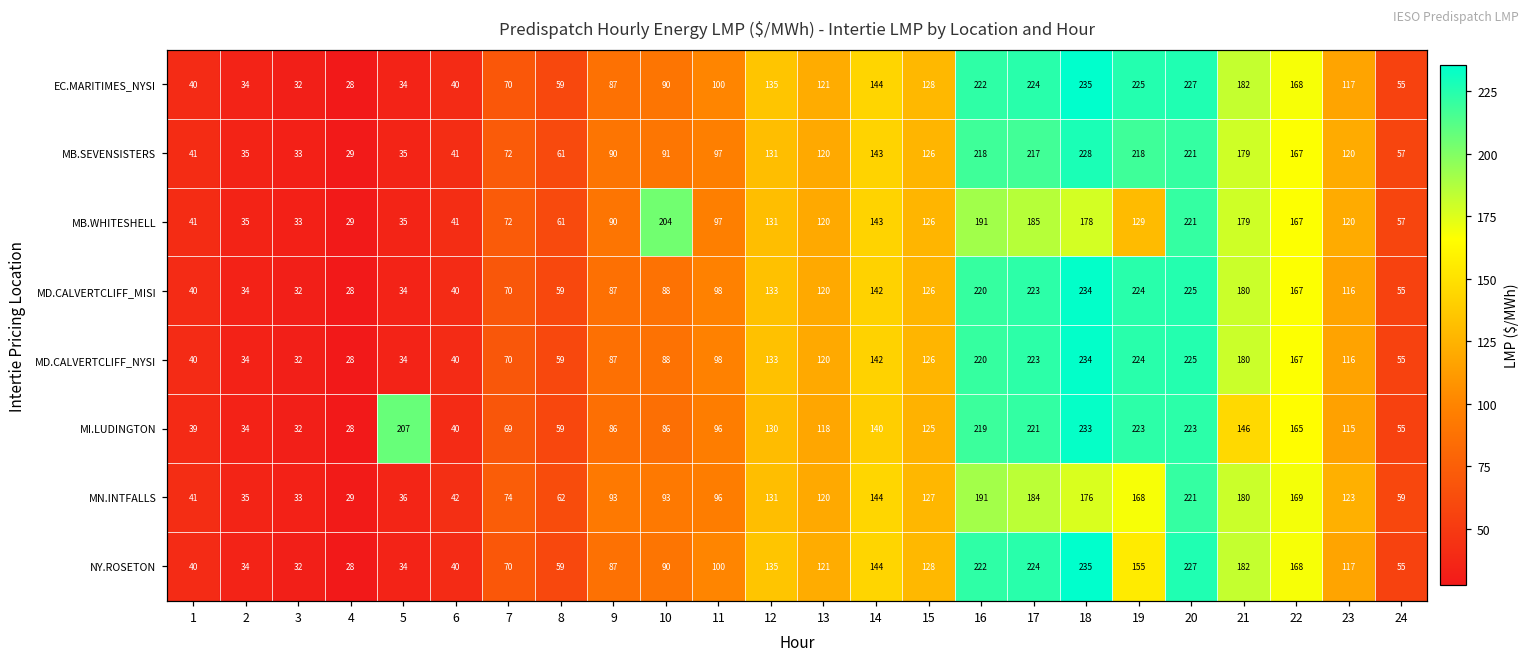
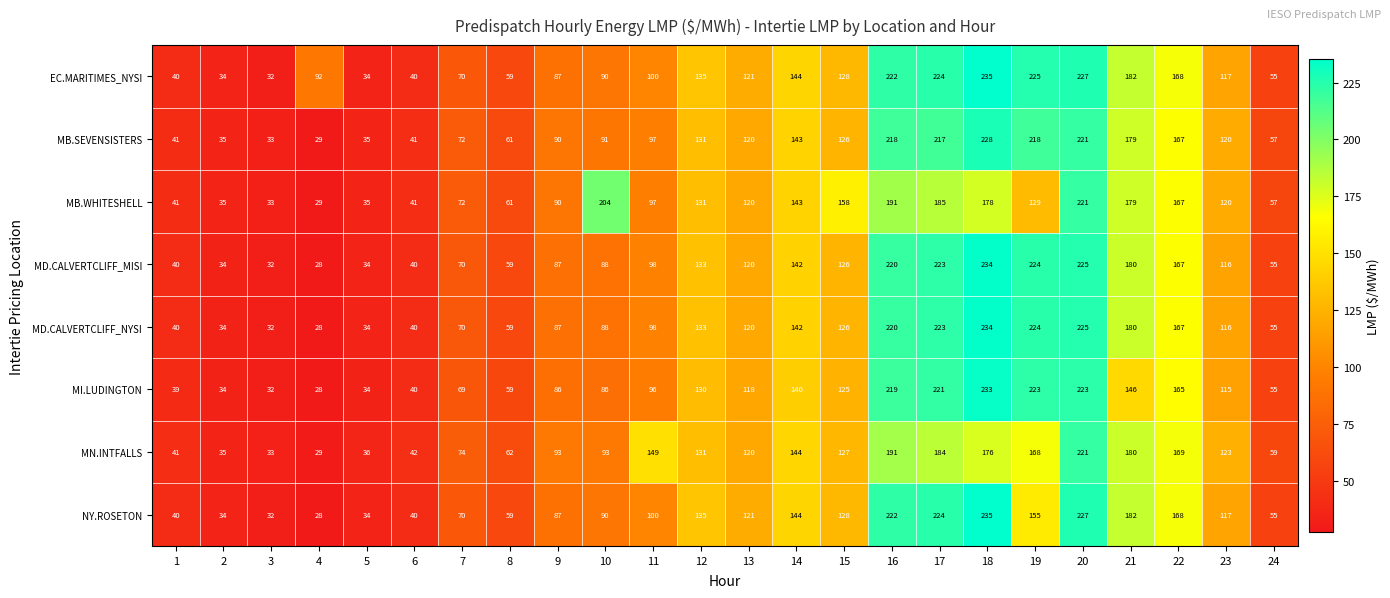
EC.MARITIMES_NYSI, 4: 28 -> 92
MB.WHITESHELL, 15: 126 -> 158
MI.LUDINGTON, 5: 207 -> 34
MN.INTFALLS, 11: 96 -> 149
